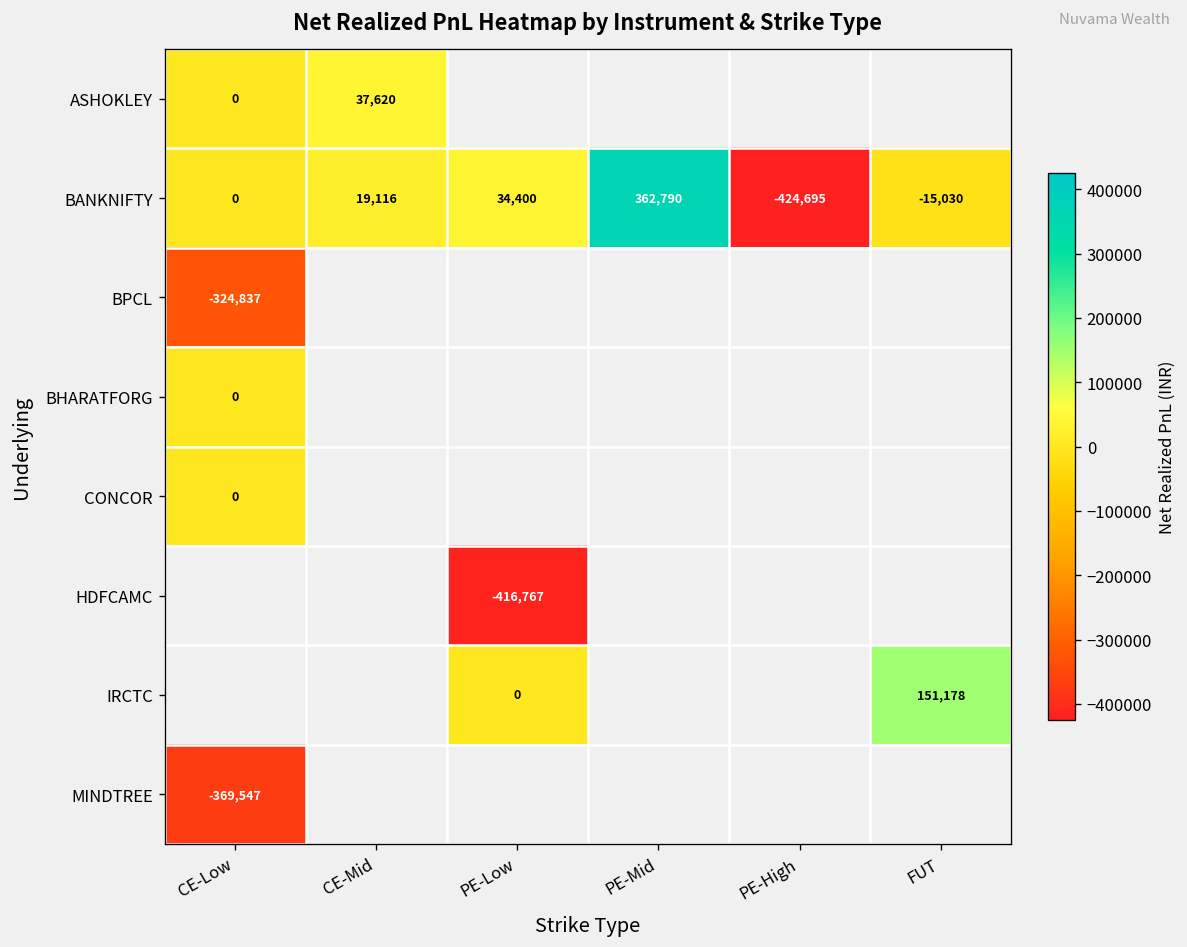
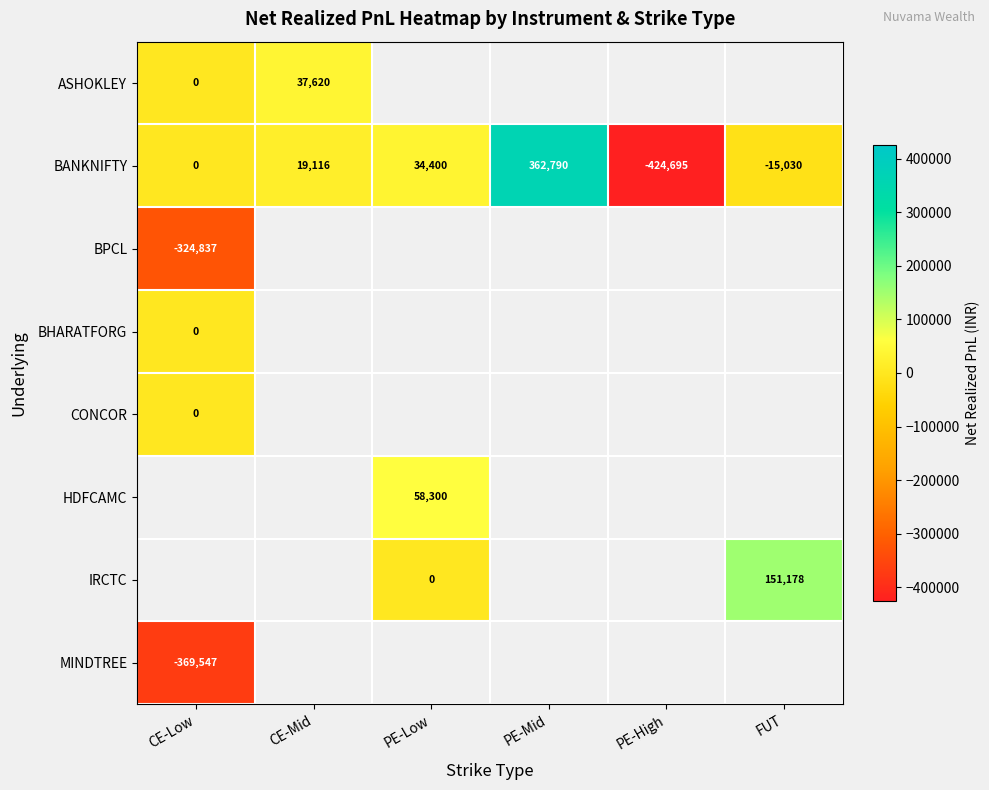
HDFCAMC, PE-Low: -416,767 -> 58,300
